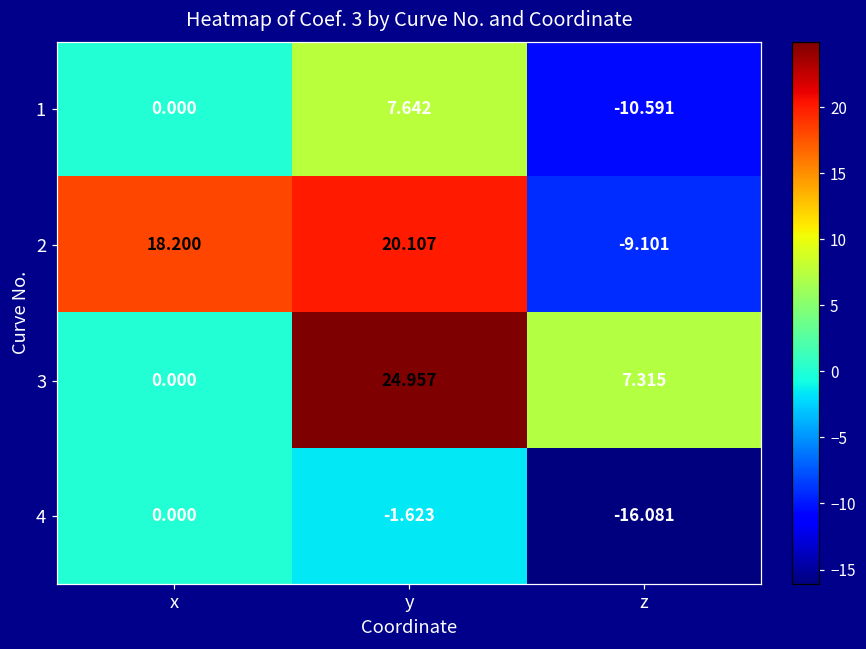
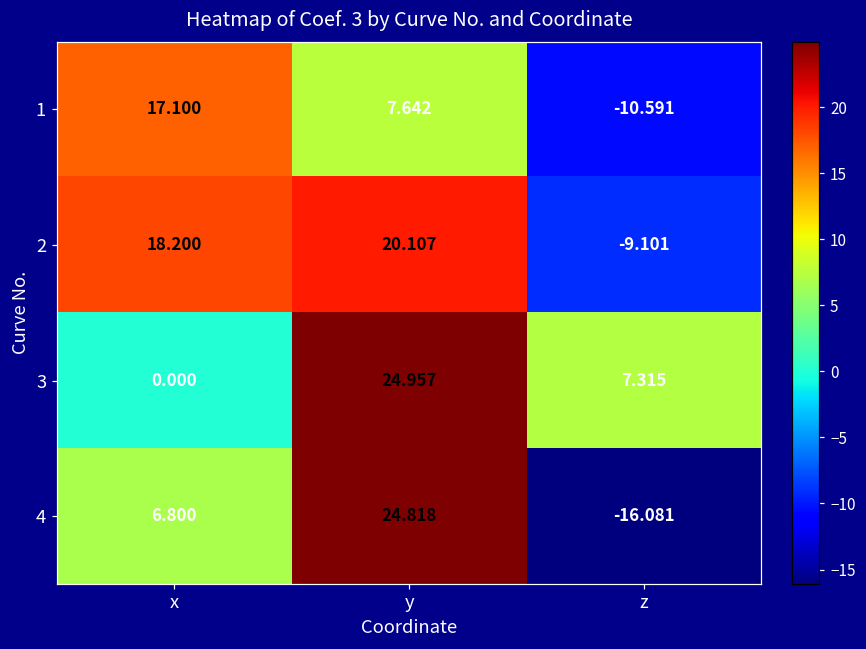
1, x: 0.000 -> 17.100
4, x: 0.000 -> 6.800
4, y: -1.623 -> 24.818
